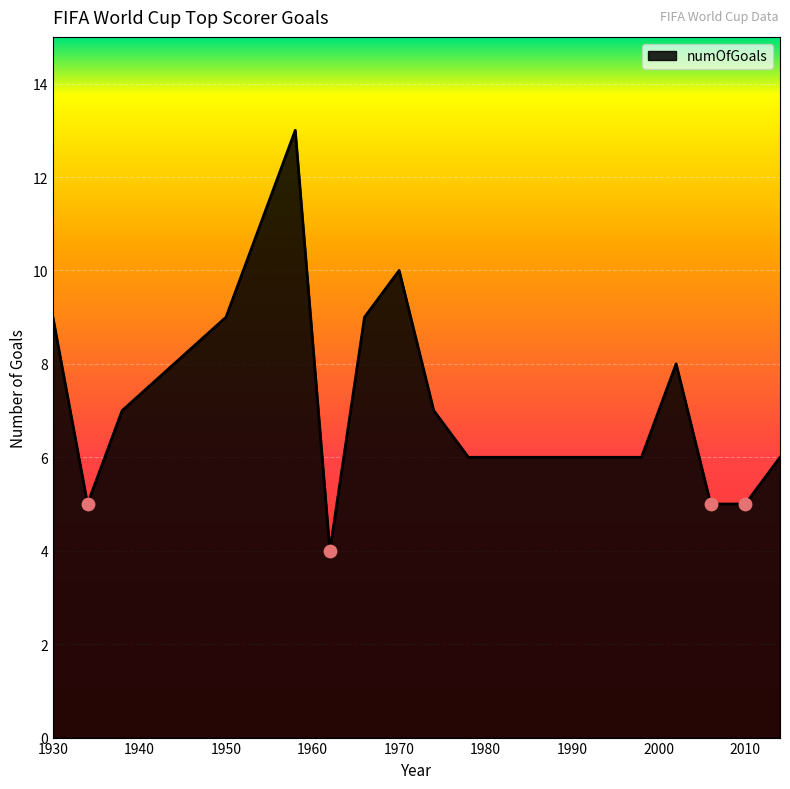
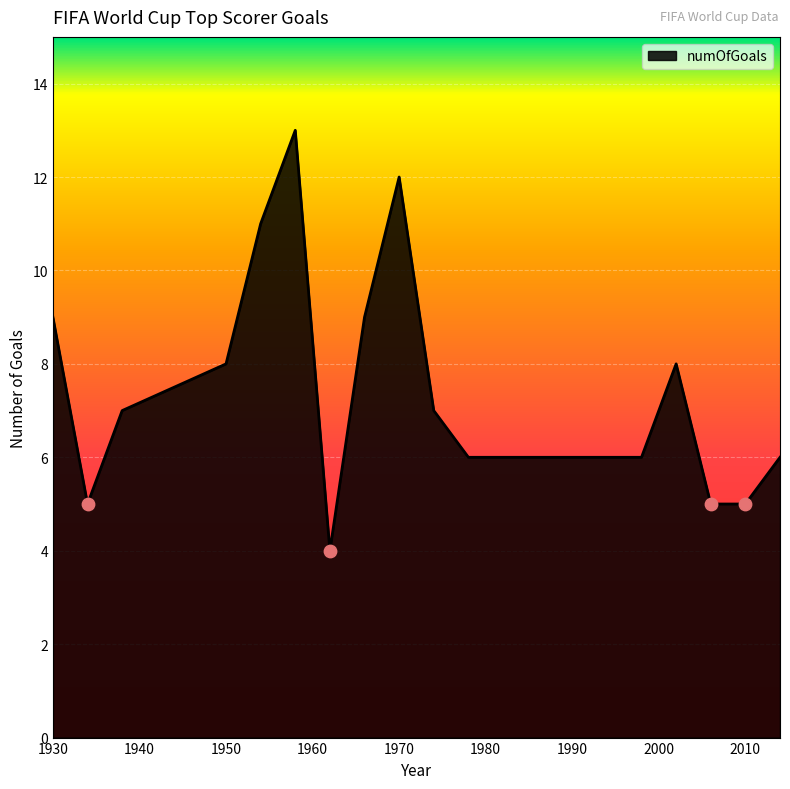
numOfGoals, 1950: 9 -> 8
numOfGoals, 1970: 10 -> 12
